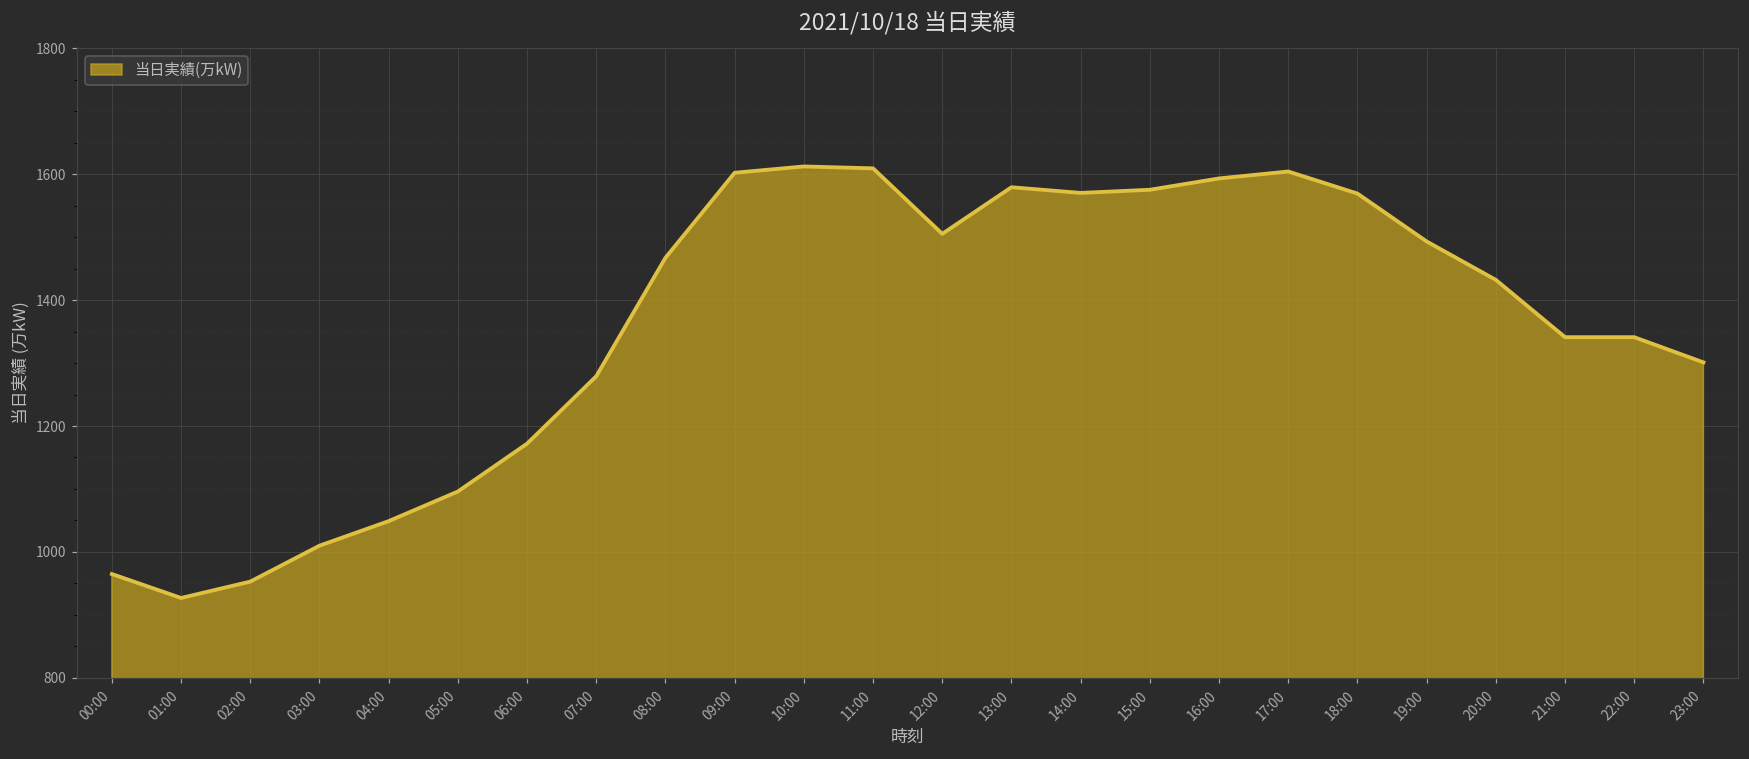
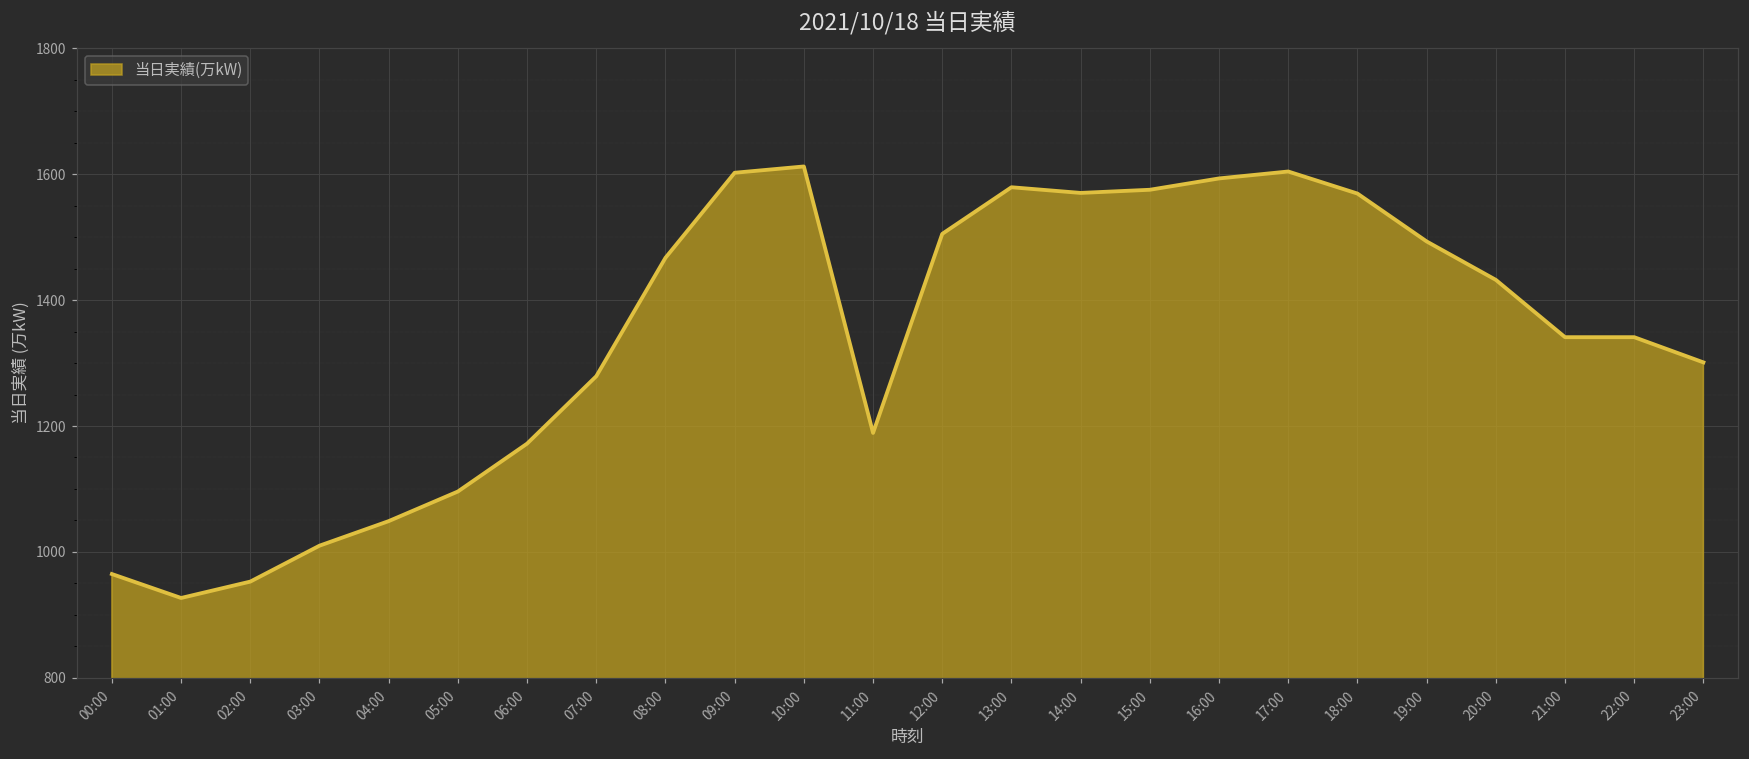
11:00: 1610 -> 1190
